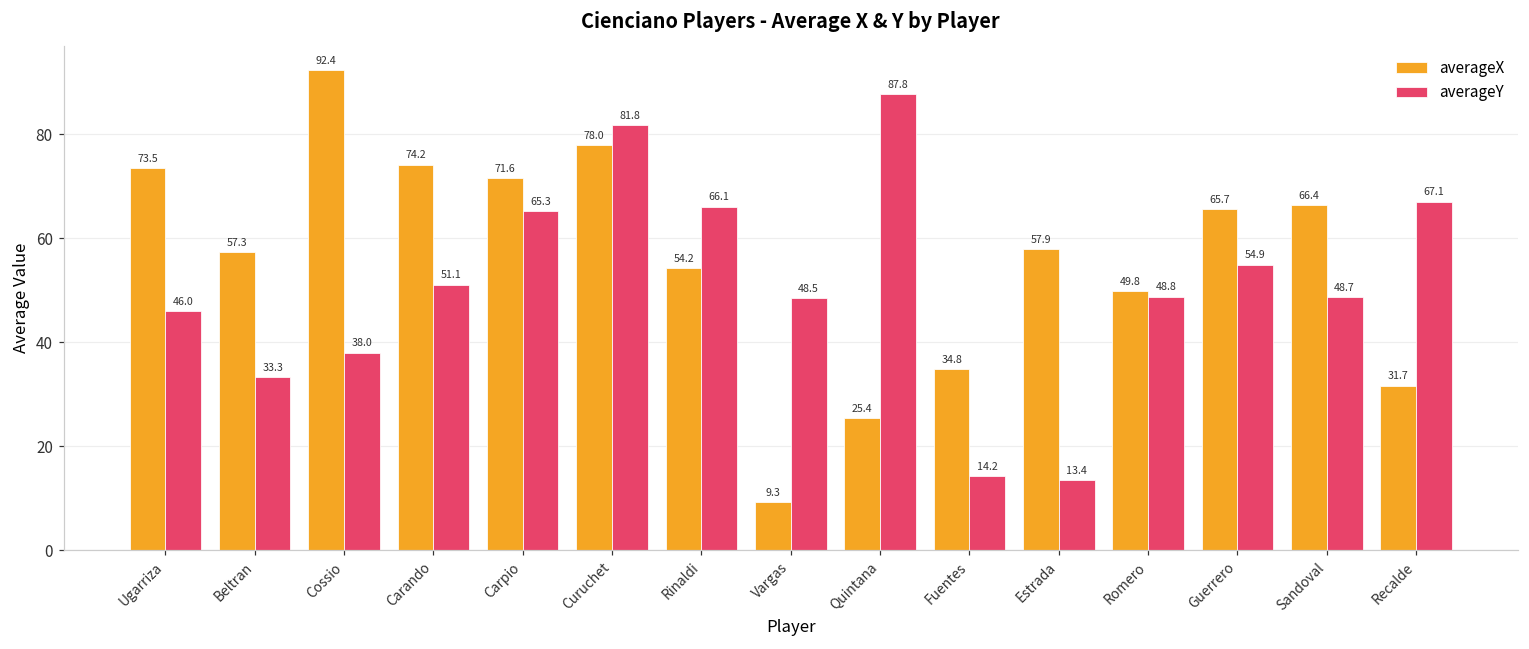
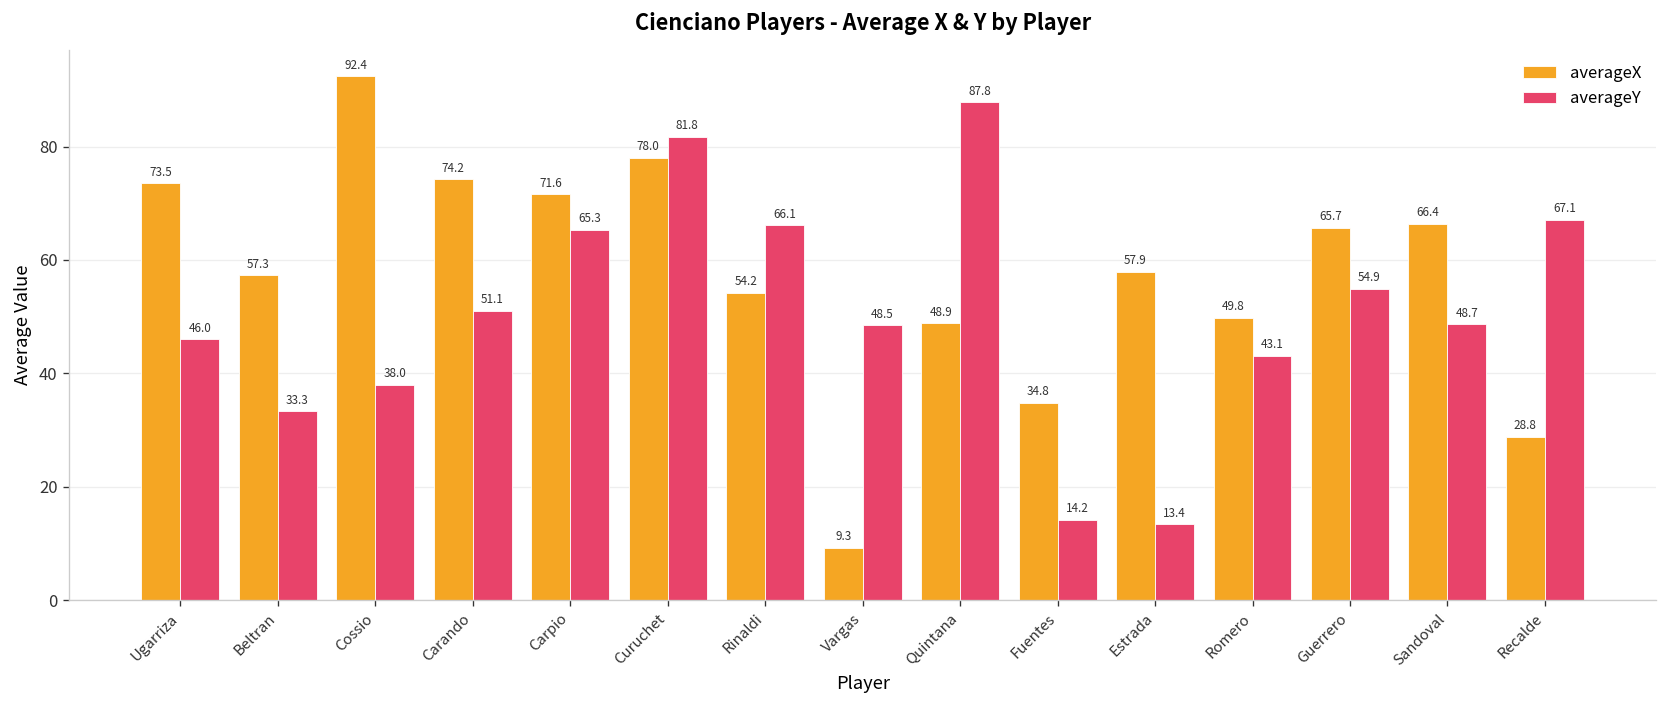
averageX, Quintana: 25.4 -> 48.9
averageY, Romero: 48.8 -> 43.1
averageX, Recalde: 31.7 -> 28.8
